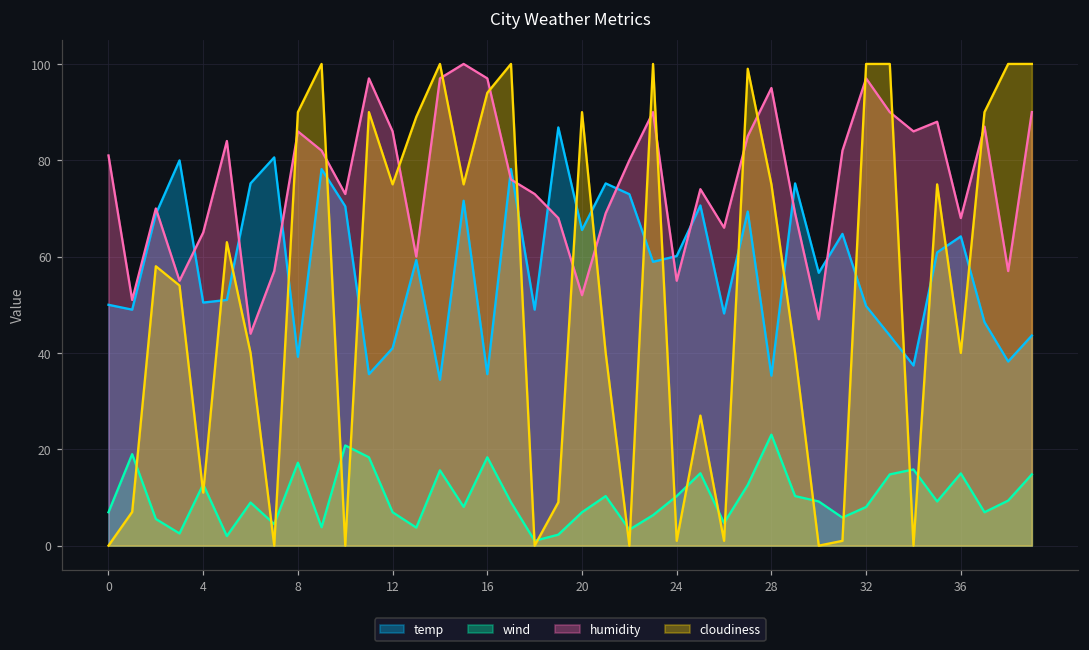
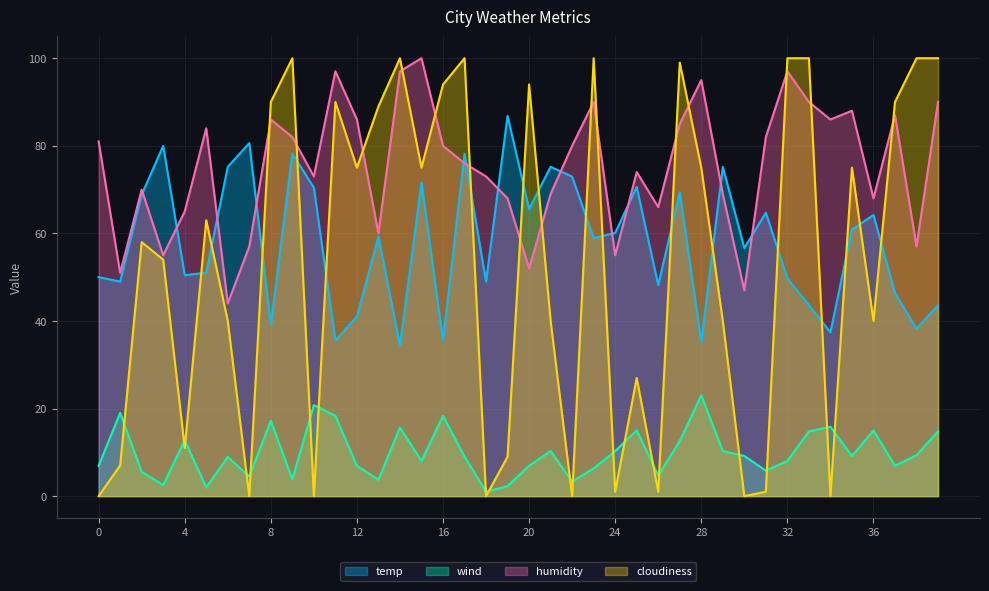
humidity, 16: 97 -> 80
cloudiness, 20: 90 -> 94
